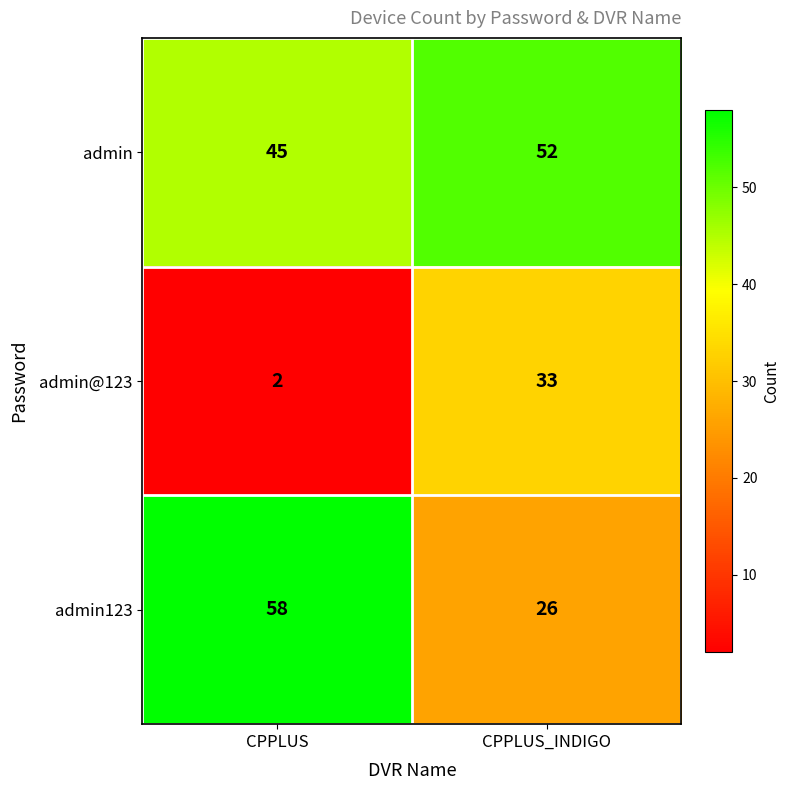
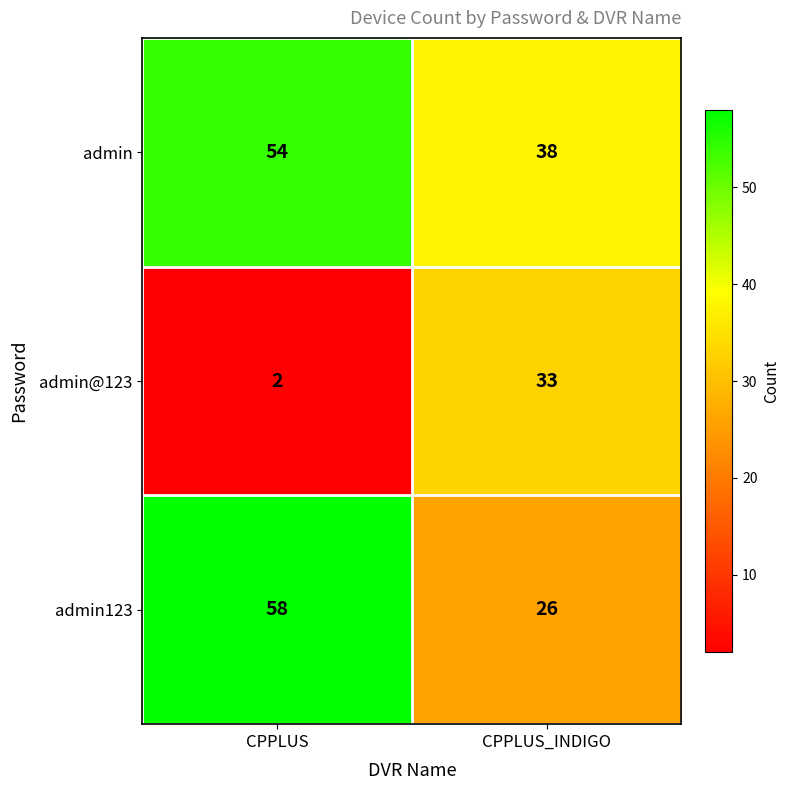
admin, CPPLUS: 45 -> 54
admin, CPPLUS_INDIGO: 52 -> 38
